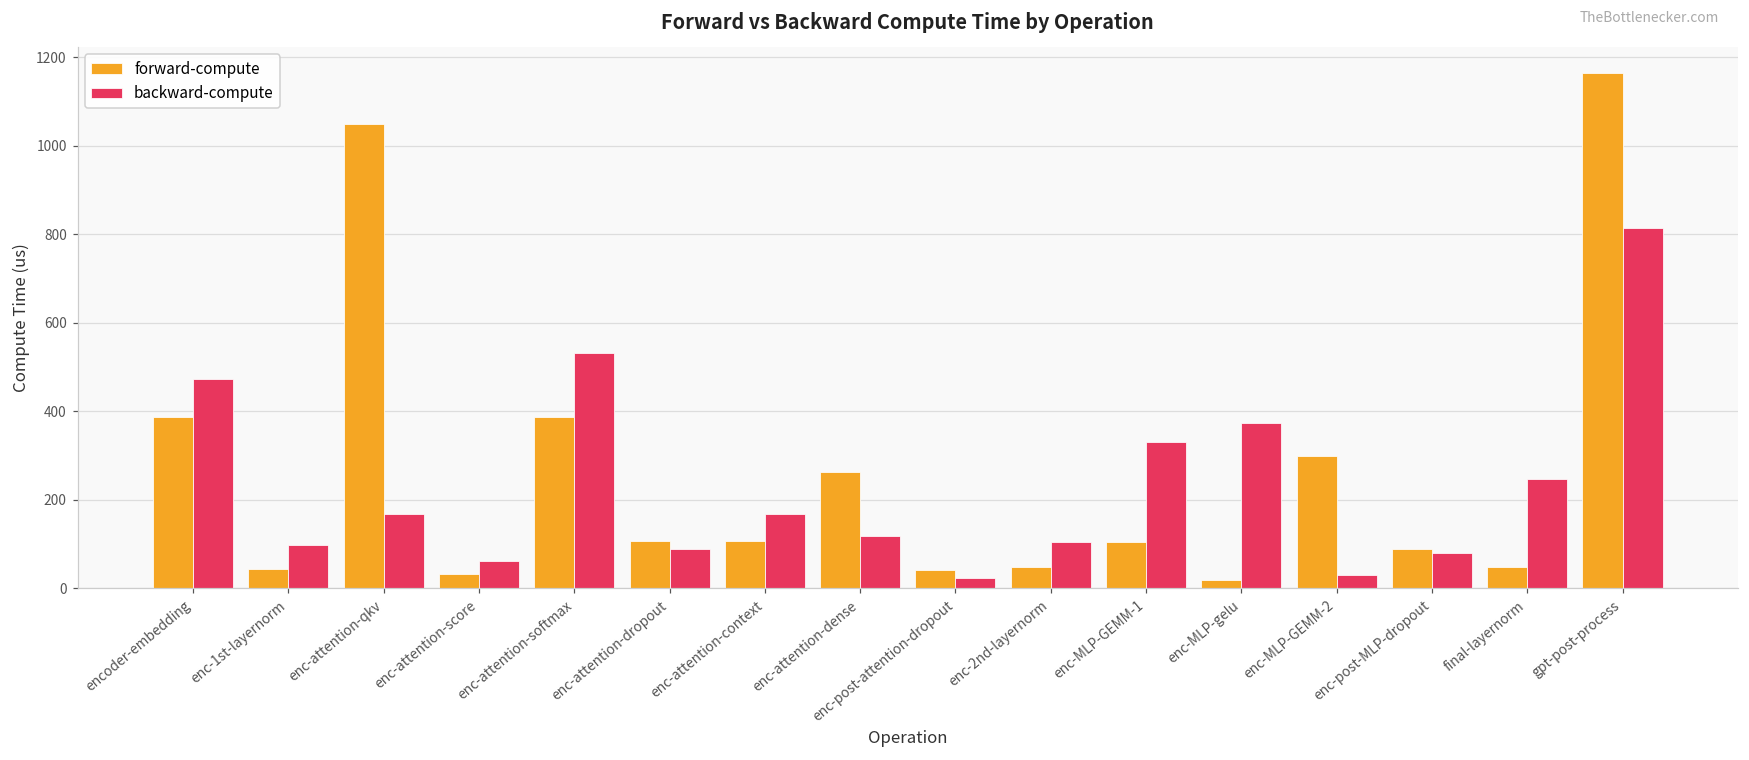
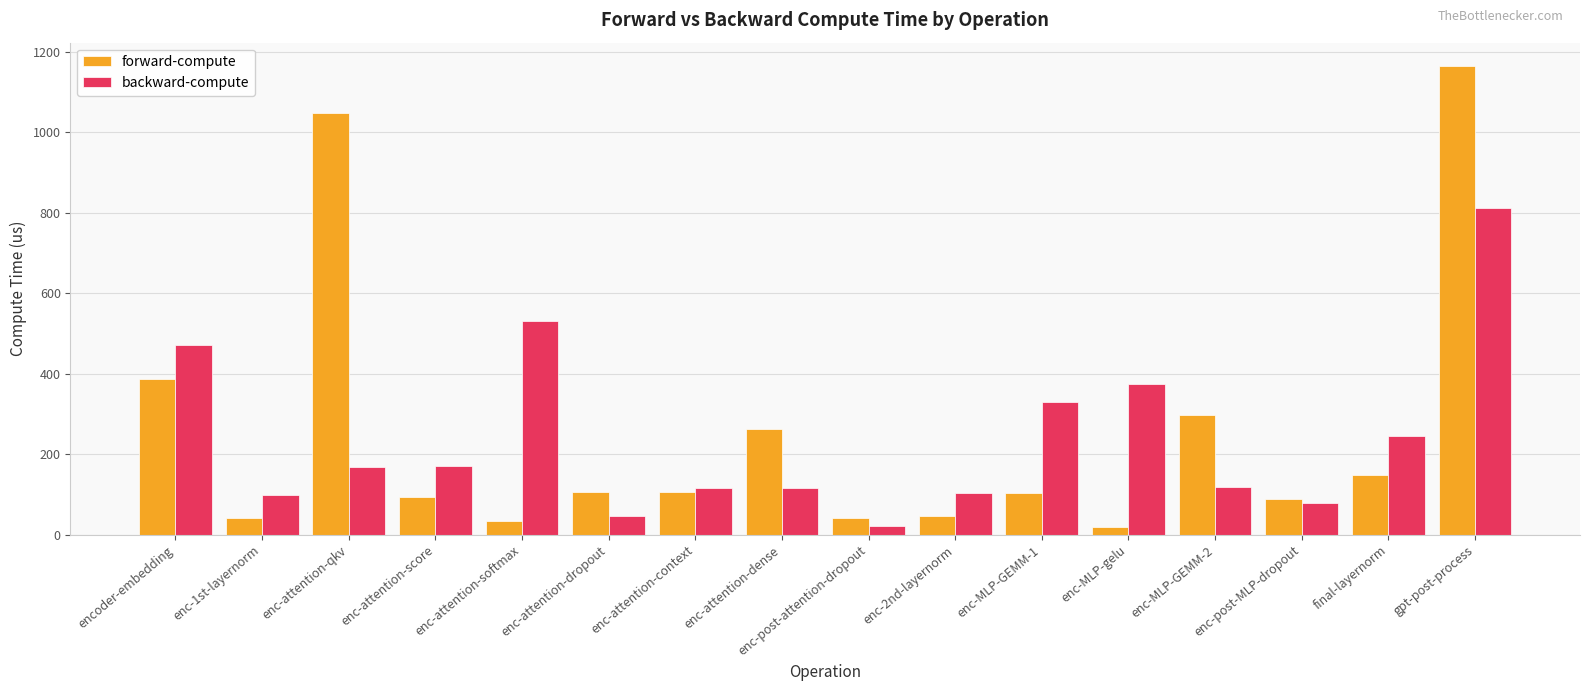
forward-compute, enc-attention-score: 30 -> 90
backward-compute, enc-attention-score: 60 -> 170
forward-compute, enc-attention-softmax: 390 -> 30
backward-compute, enc-attention-dropout: 90 -> 50
backward-compute, enc-attention-context: 170 -> 120
backward-compute, enc-MLP-GEMM-2: 30 -> 120
forward-compute, final-layernorm: 50 -> 150
